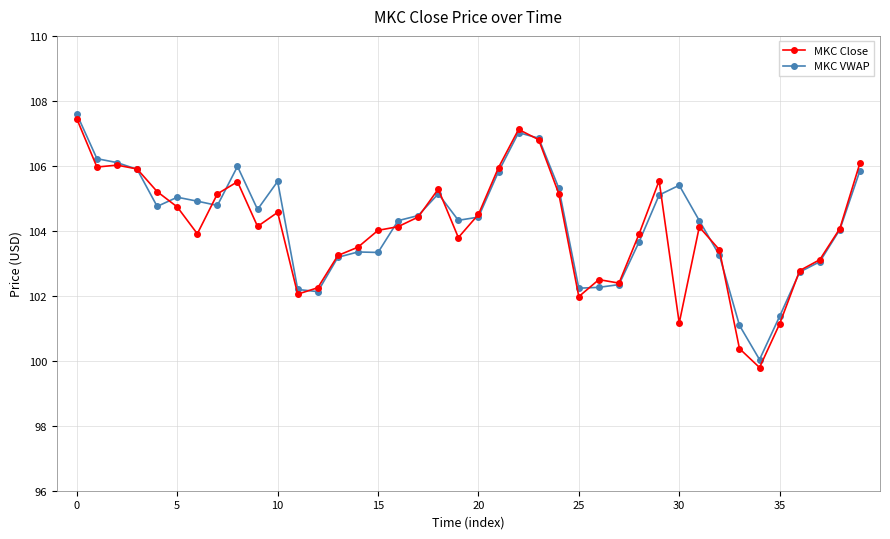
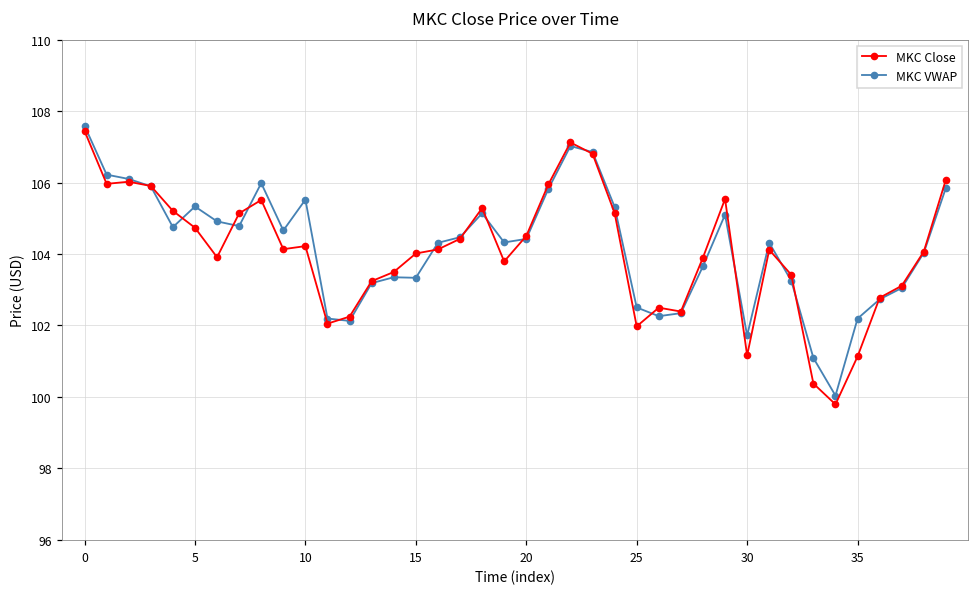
MKC VWAP, 5: 105.0 -> 105.3
MKC Close, 10: 104.6 -> 104.2
MKC VWAP, 25: 102.2 -> 102.5
MKC VWAP, 30: 105.4 -> 101.7
MKC VWAP, 35: 101.4 -> 102.2
